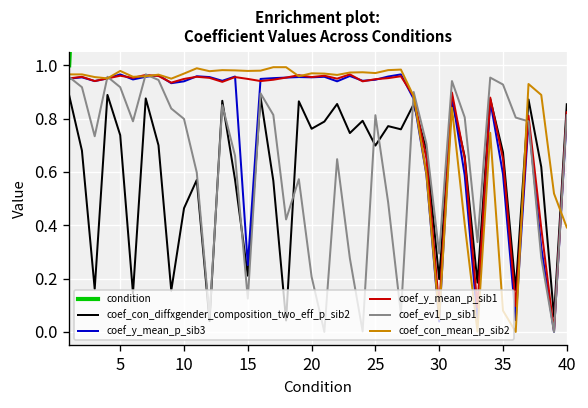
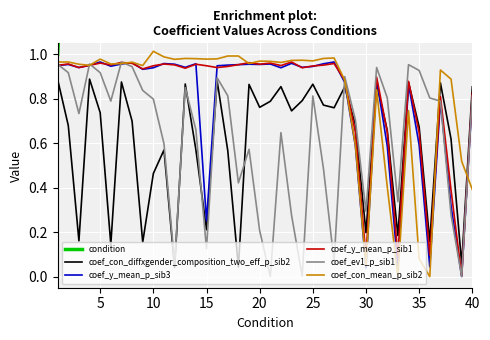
coef_con_mean_p_sib2, 10: 0.97 -> 1.01
coef_con_diffxgender_composition_two_eff_p_sib2, 25: 0.70 -> 0.87
